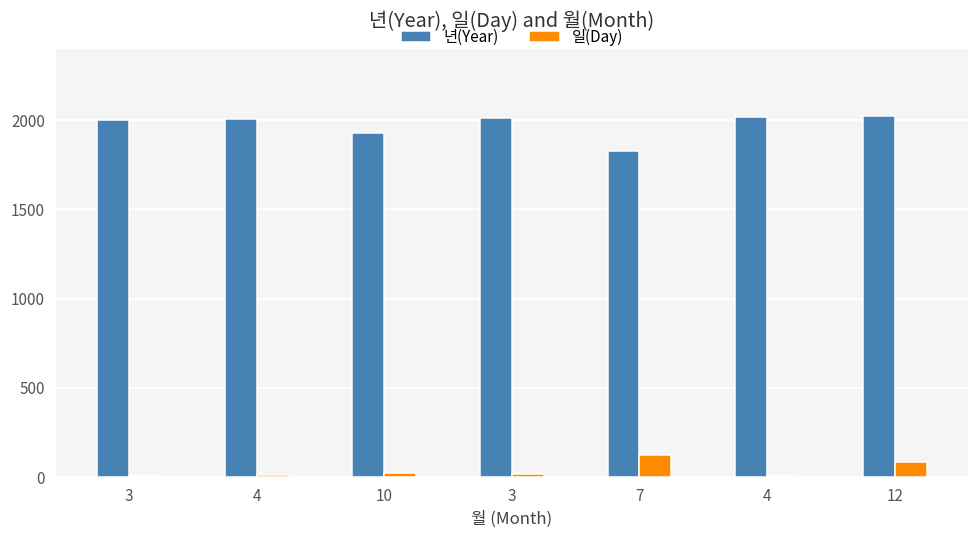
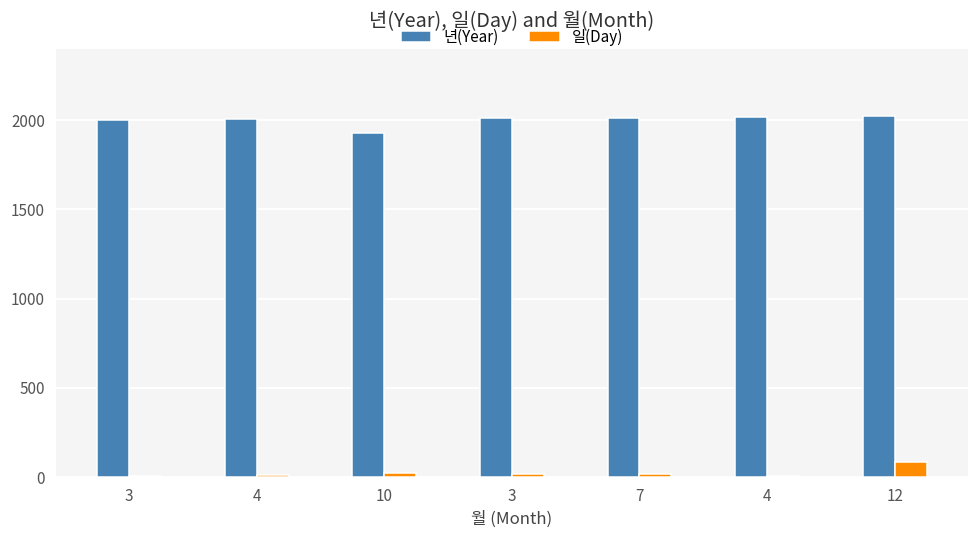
년(Year), 7: 1830 -> 2020
일(Day), 7: 120 -> 20
